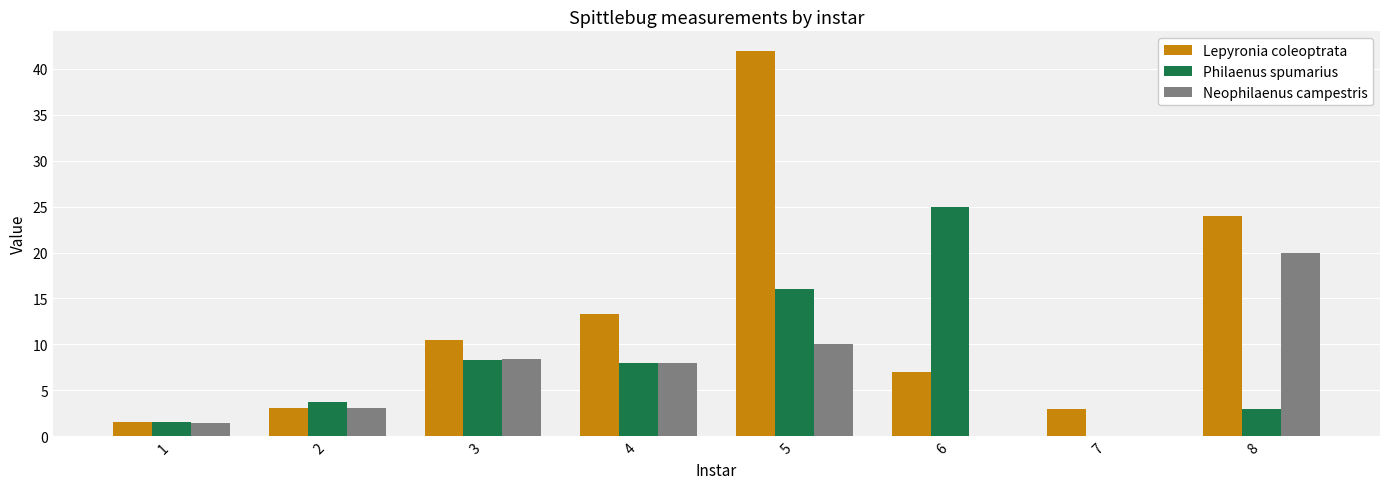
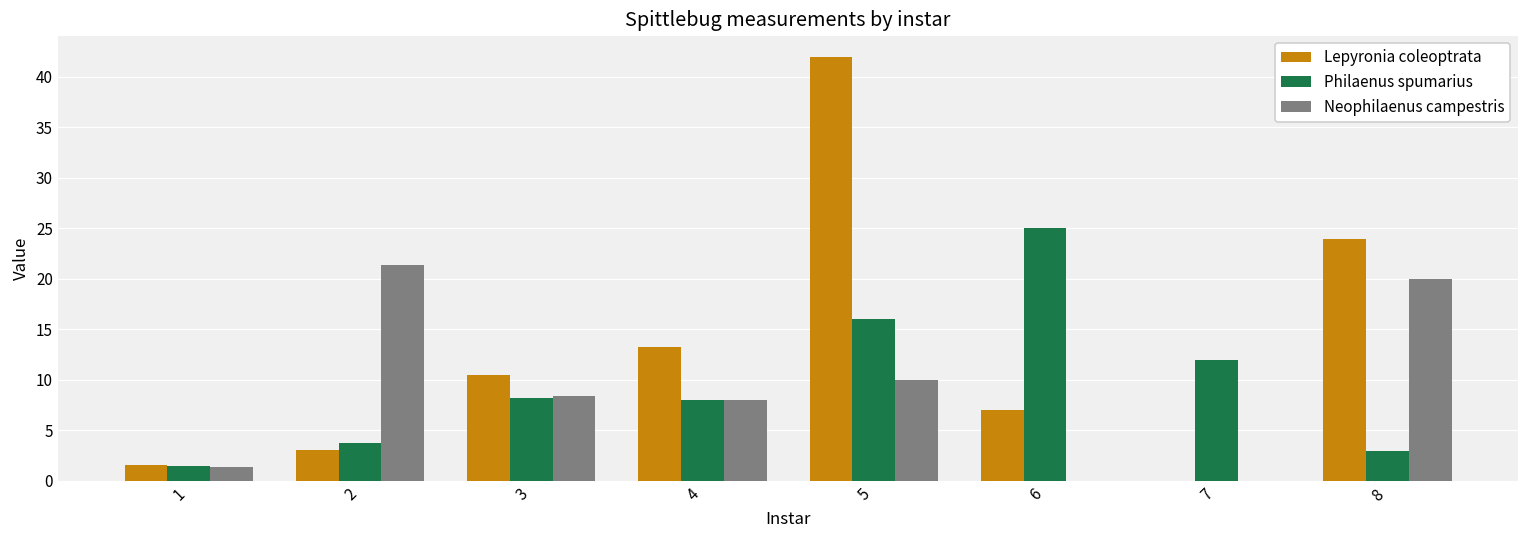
Neophilaenus campestris, 2: 3 -> 21
Lepyronia coleoptrata, 7: 3 -> 0
Philaenus spumarius, 7: 0 -> 12
